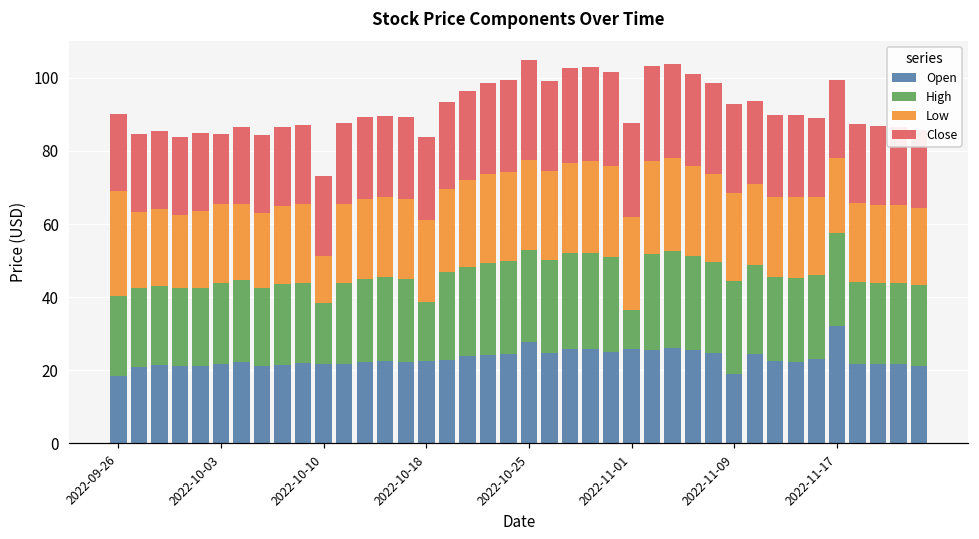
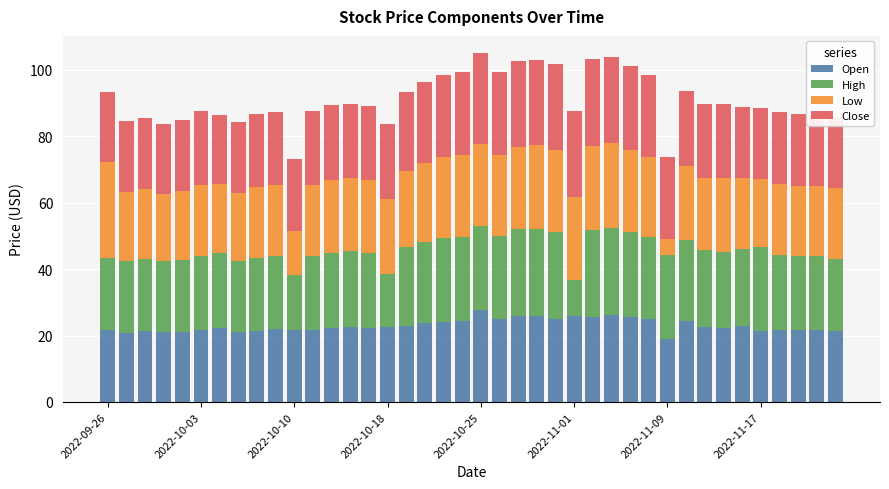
Open, 2022-09-26: 19 -> 22
Close, 2022-10-03: 19 -> 22
Low, 2022-11-09: 24 -> 5
Open, 2022-11-17: 32 -> 21
